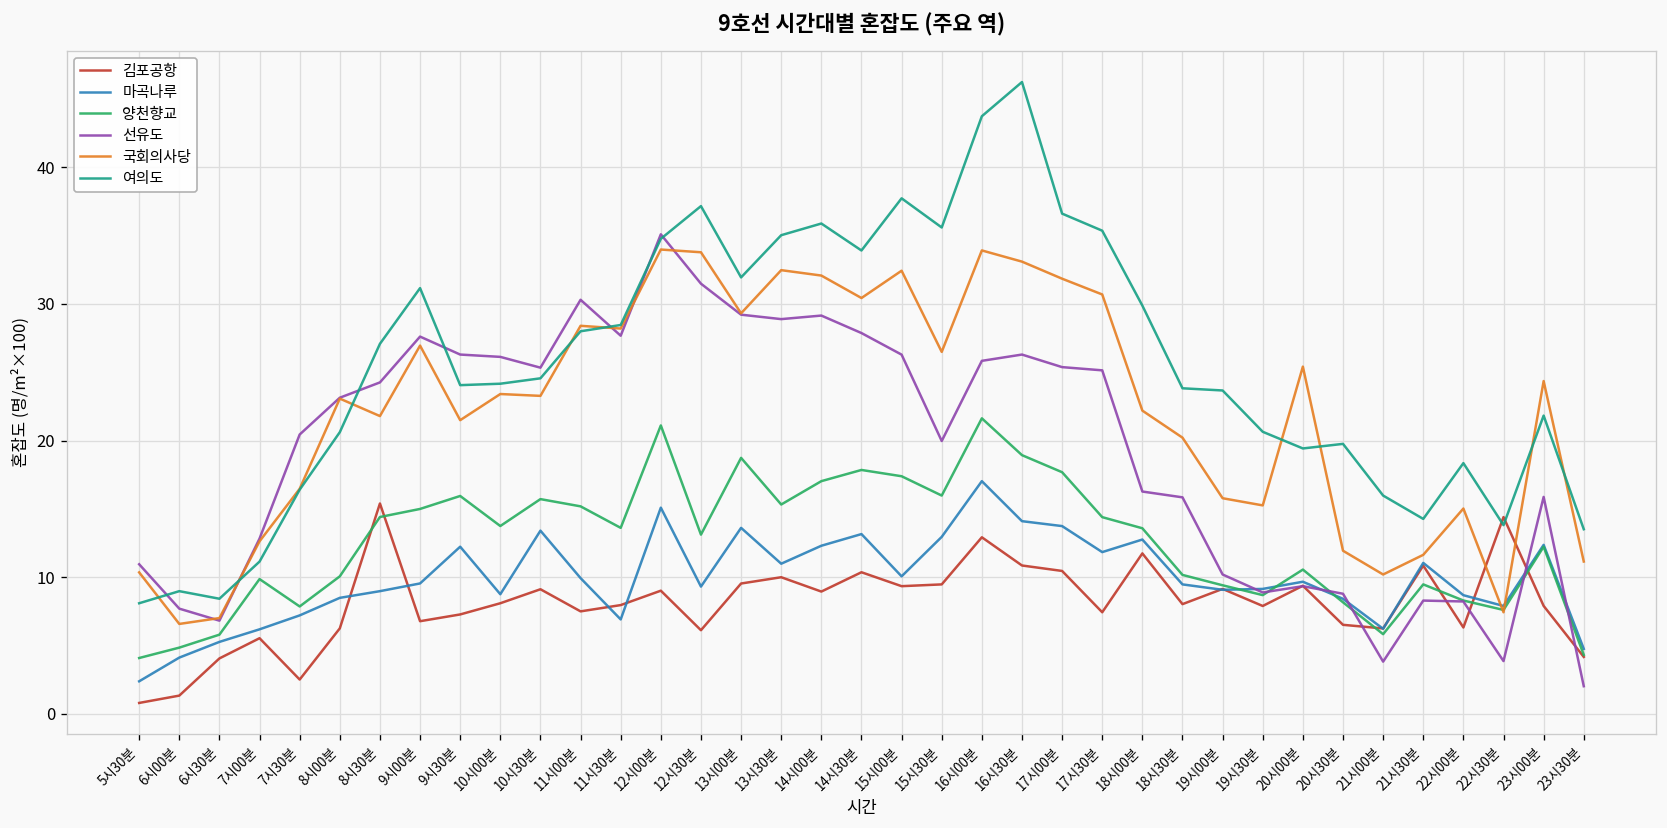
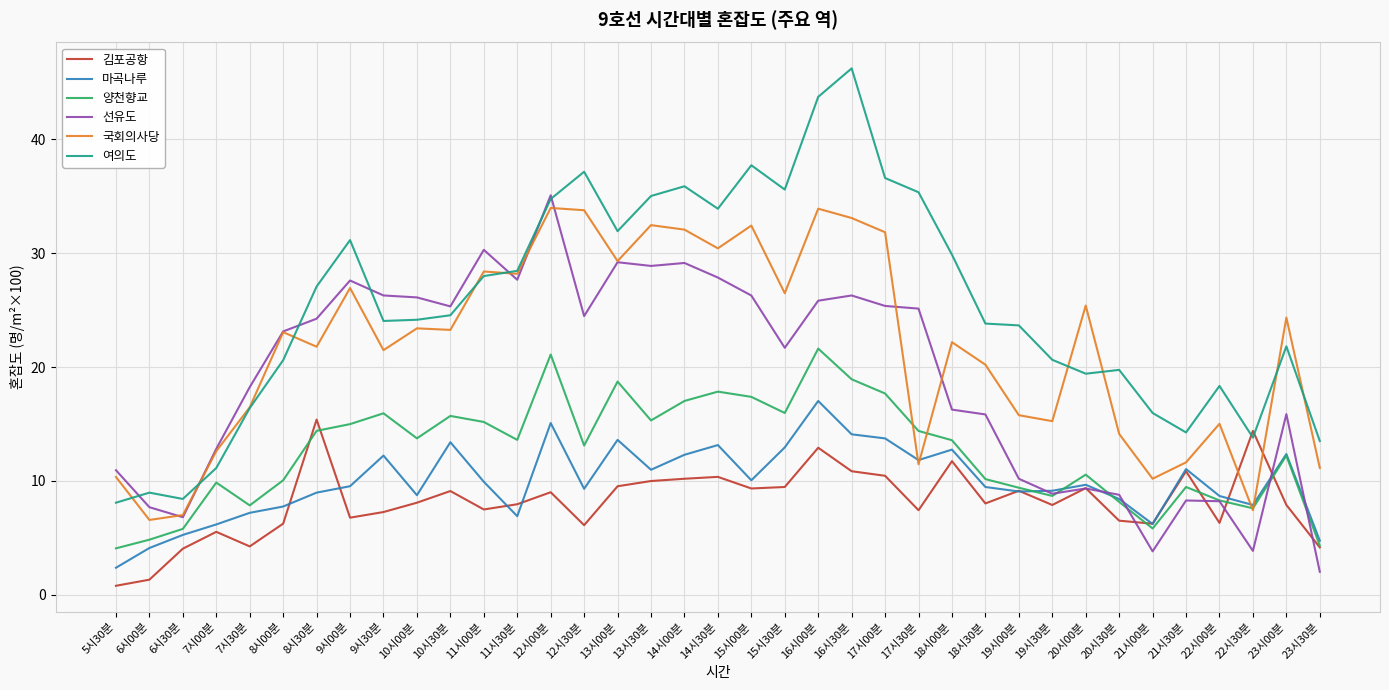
김포공항, 7시30분: 2.5 -> 4.2
선유도, 7시30분: 20.4 -> 18.2
마곡나루, 8시00분: 8.5 -> 7.8
선유도, 12시30분: 31.5 -> 24.5
김포공항, 14시00분: 8.9 -> 10.2
선유도, 15시30분: 20.0 -> 21.7
국회의사당, 17시30분: 30.7 -> 11.5
국회의사당, 20시30분: 11.9 -> 14.1
